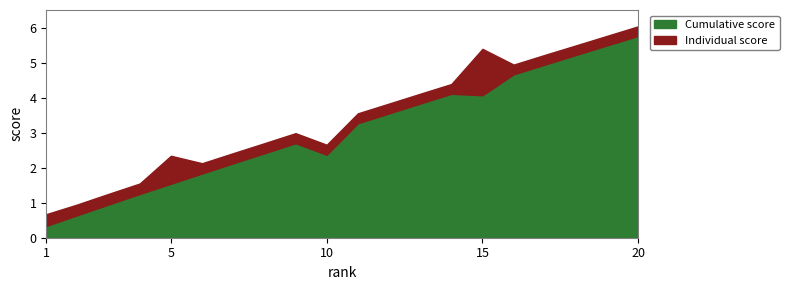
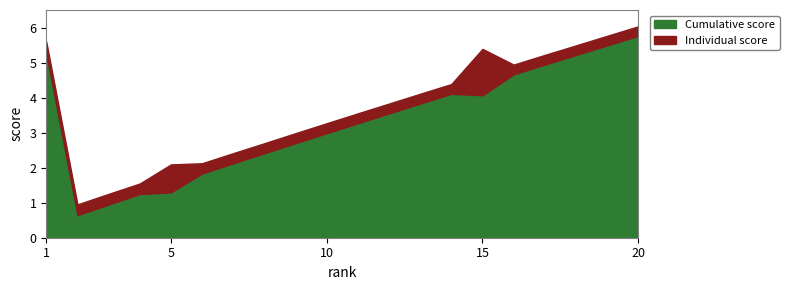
Cumulative score, 1: 0.3 -> 5.3
Cumulative score, 5: 1.5 -> 1.3
Cumulative score, 10: 2.4 -> 3.0
